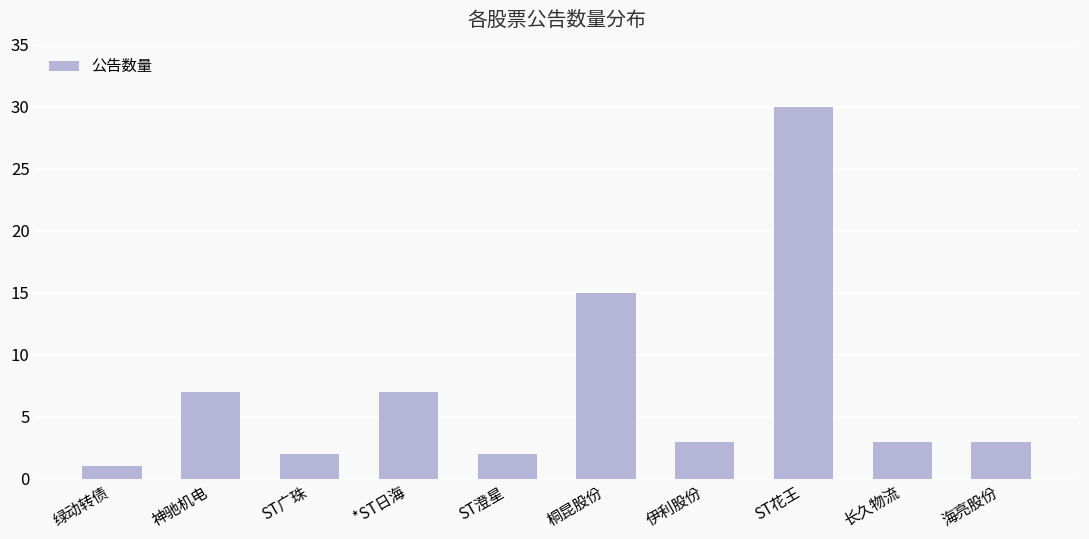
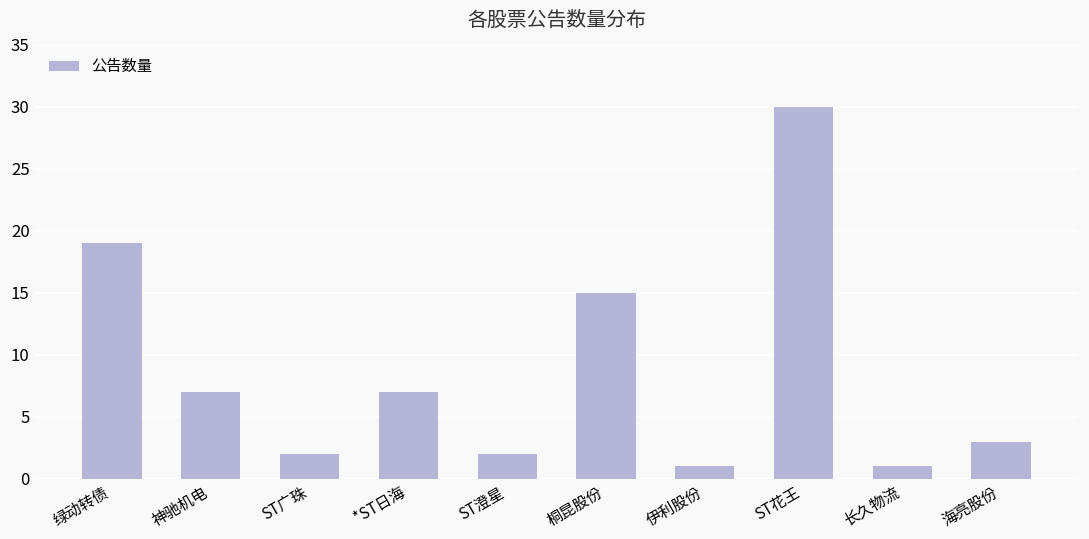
绿动转债: 1 -> 19
伊利股份: 3 -> 1
长久物流: 3 -> 1
